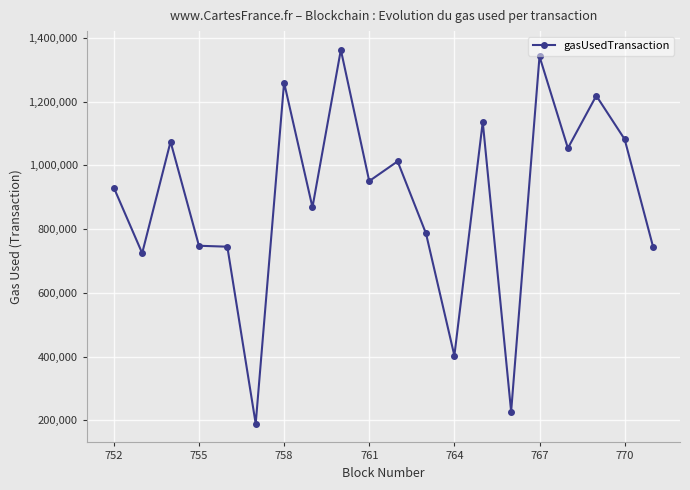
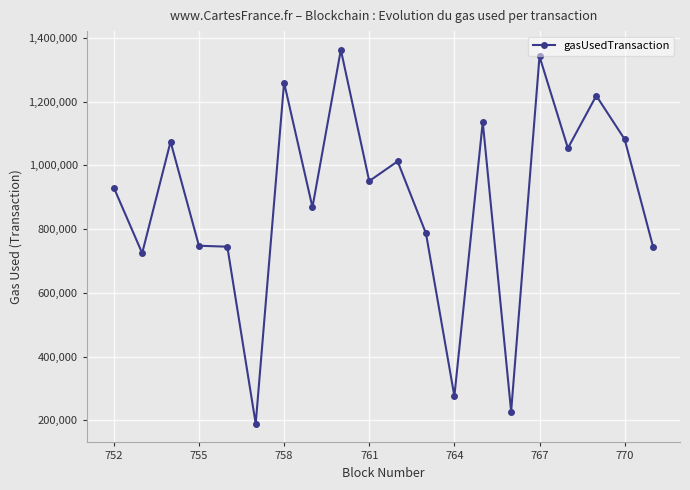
764: 400,000 -> 280,000
